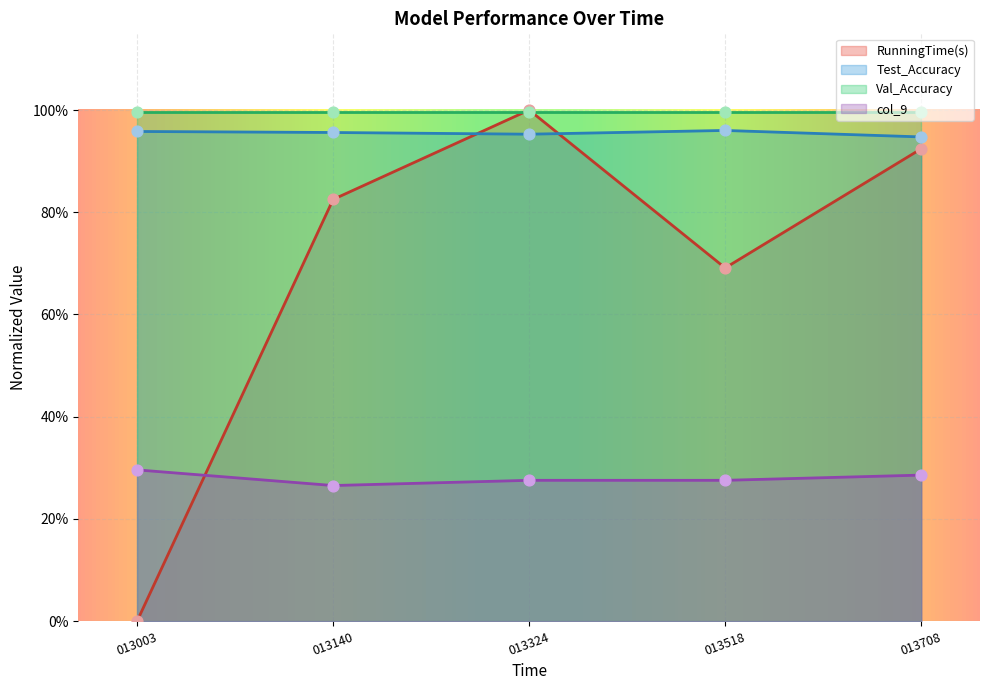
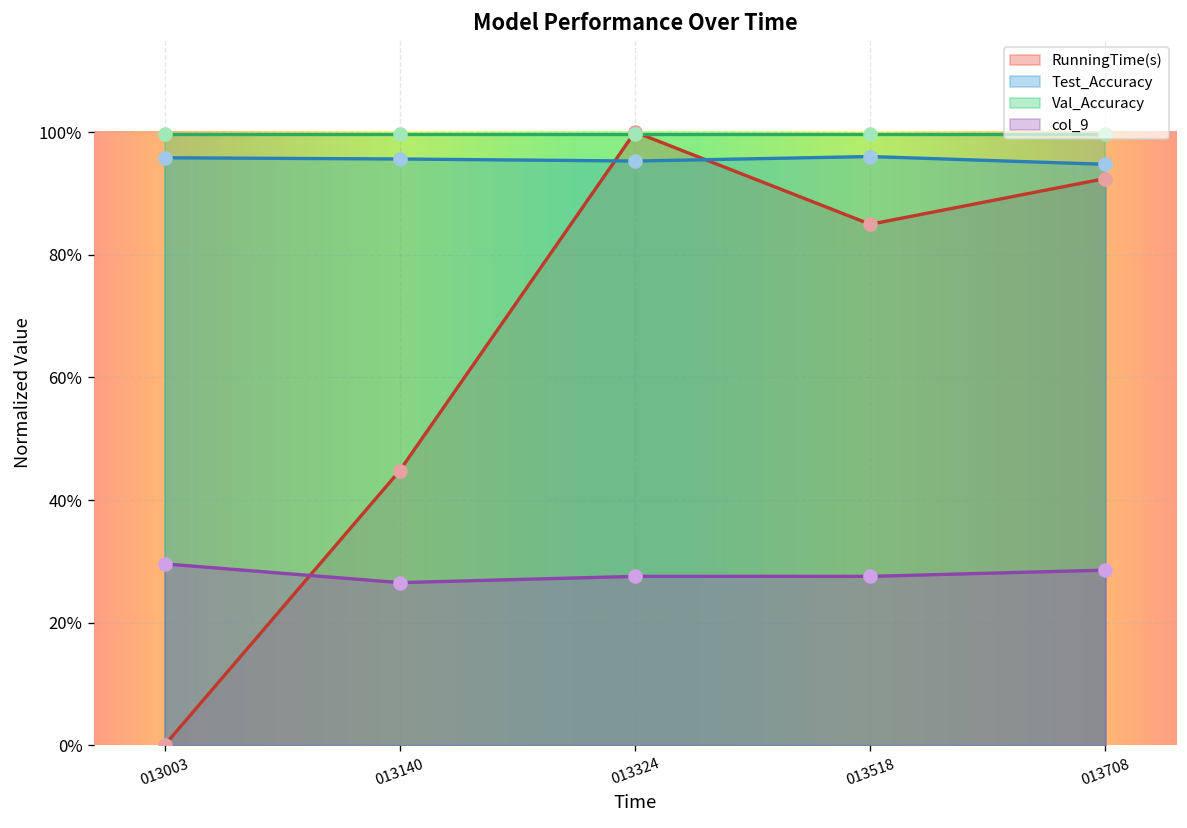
RunningTime(s), 013140: 83% -> 45%
RunningTime(s), 013518: 69% -> 85%
